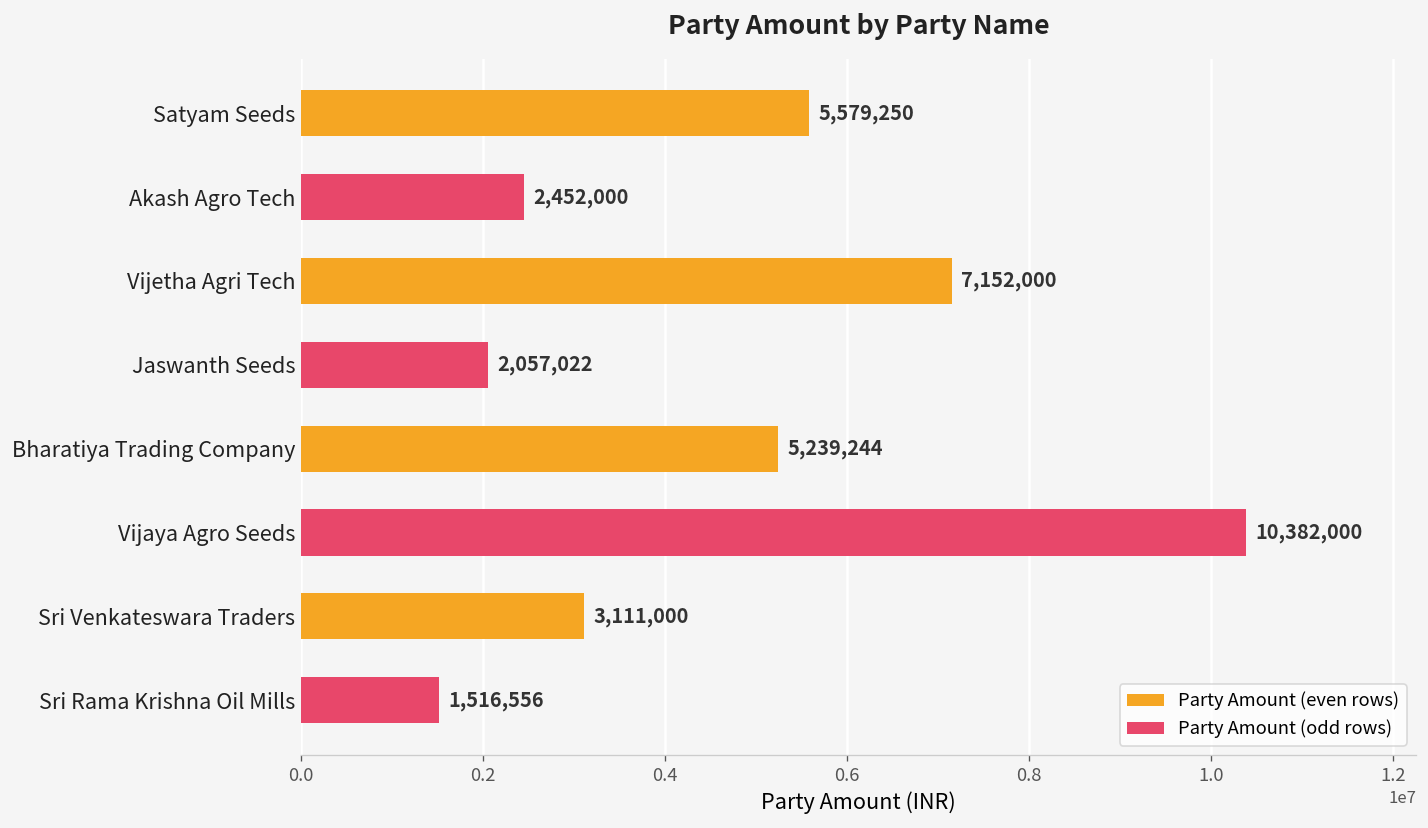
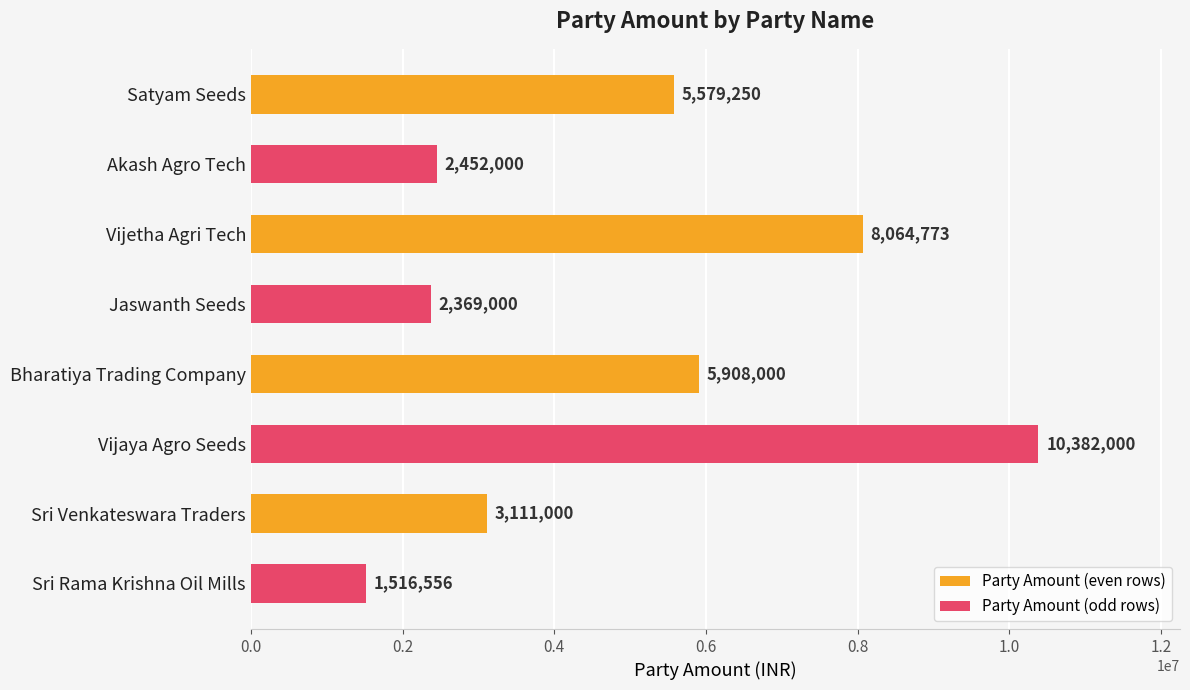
Vijetha Agri Tech: 7,152,000 -> 8,064,773
Jaswanth Seeds: 2,057,022 -> 2,369,000
Bharatiya Trading Company: 5,239,244 -> 5,908,000
